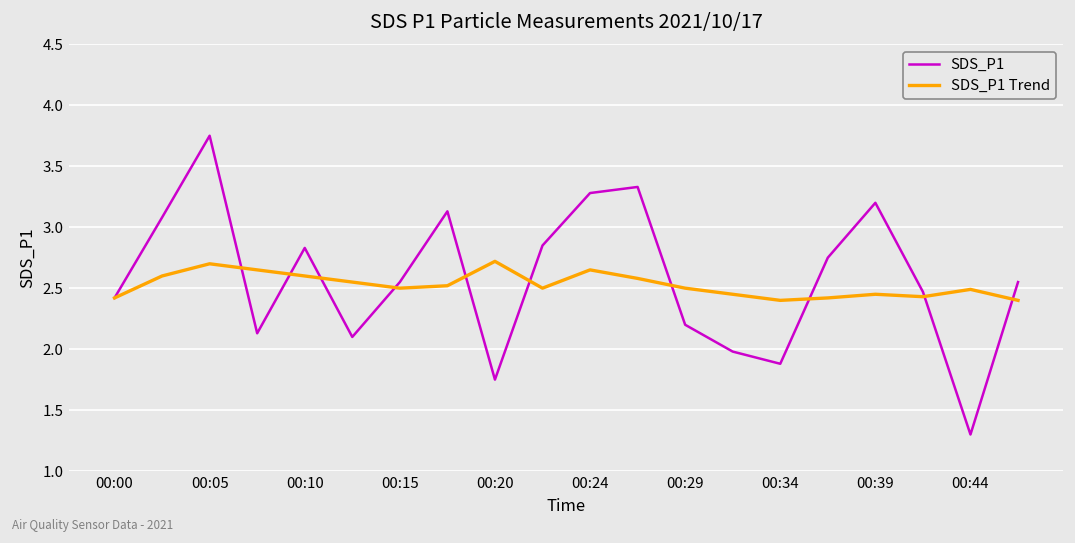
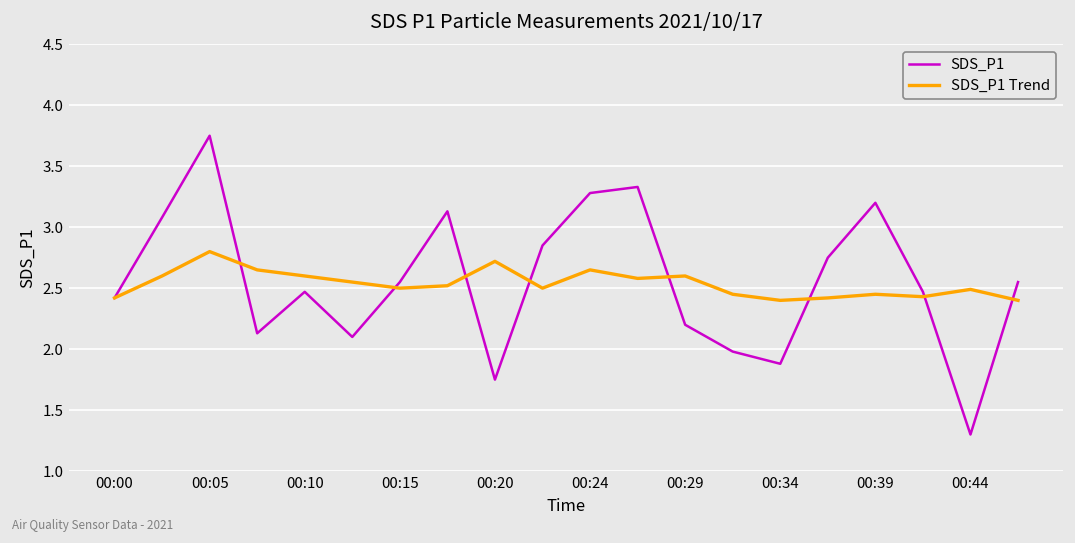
SDS_P1 Trend, 00:05: 2.7 -> 2.8
SDS_P1, 00:10: 2.83 -> 2.47
SDS_P1 Trend, 00:29: 2.5 -> 2.6
